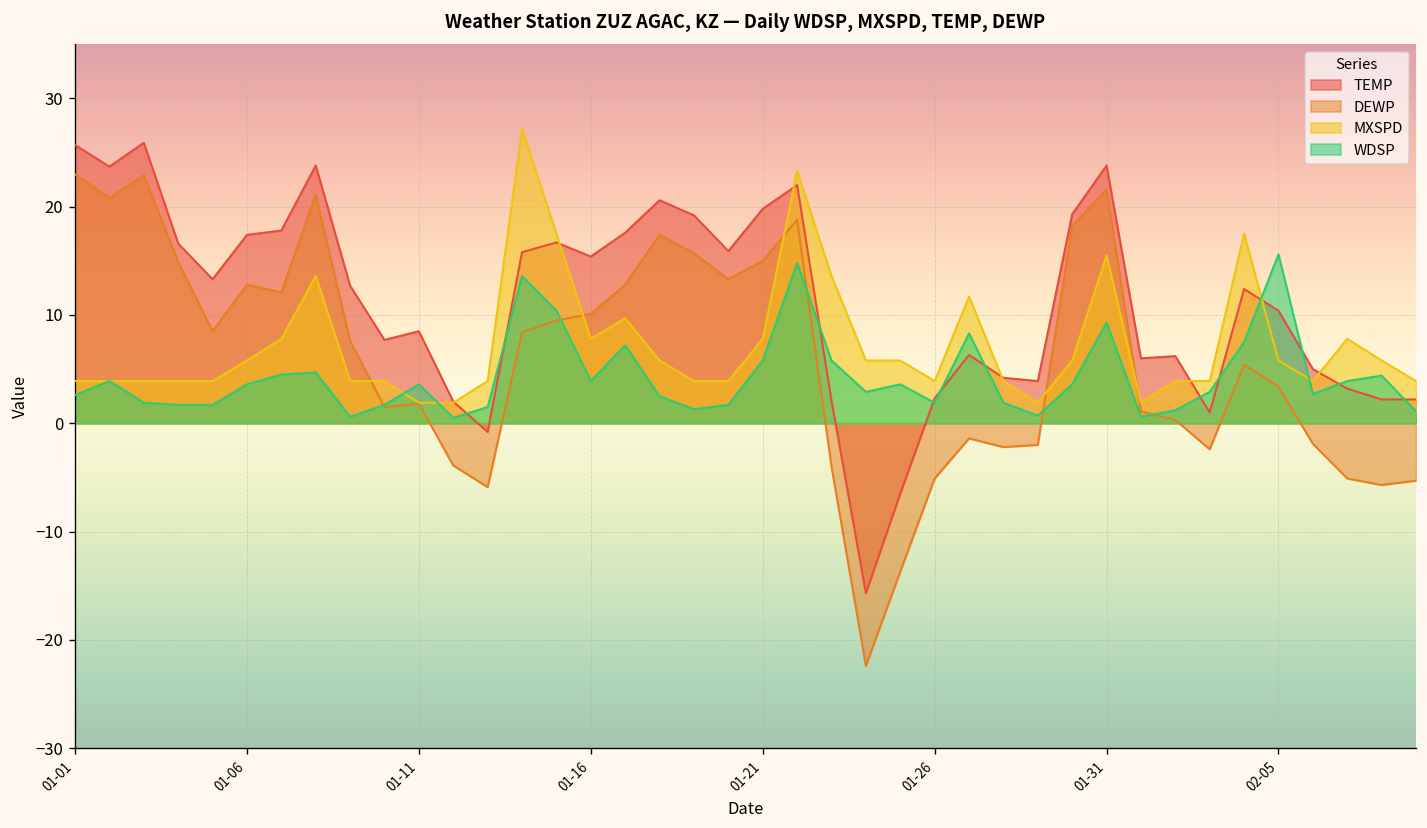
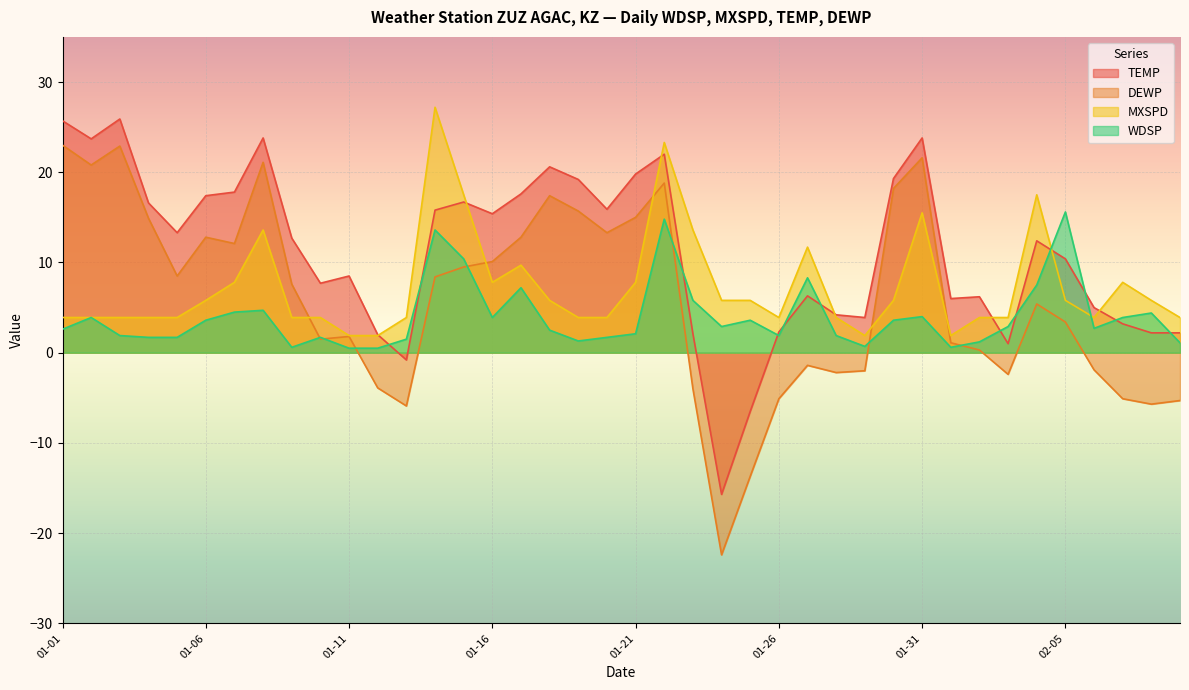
WDSP, 01-11: 4 -> 1
WDSP, 01-21: 6 -> 2
WDSP, 01-31: 9 -> 4
